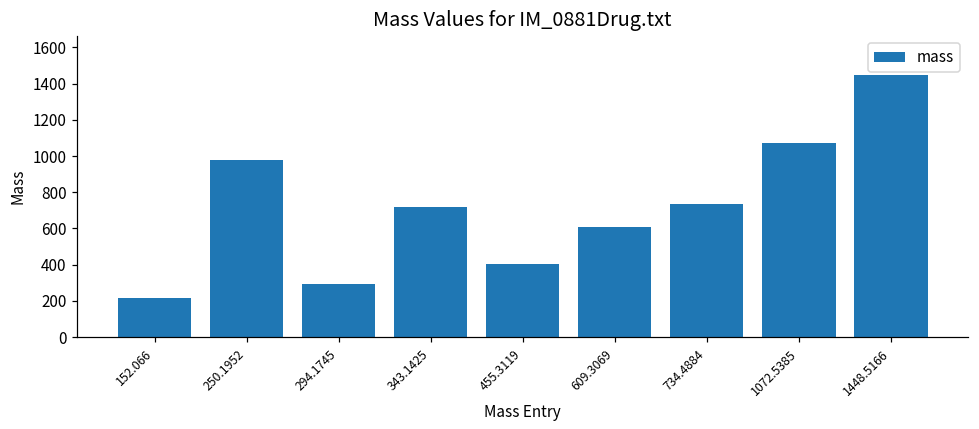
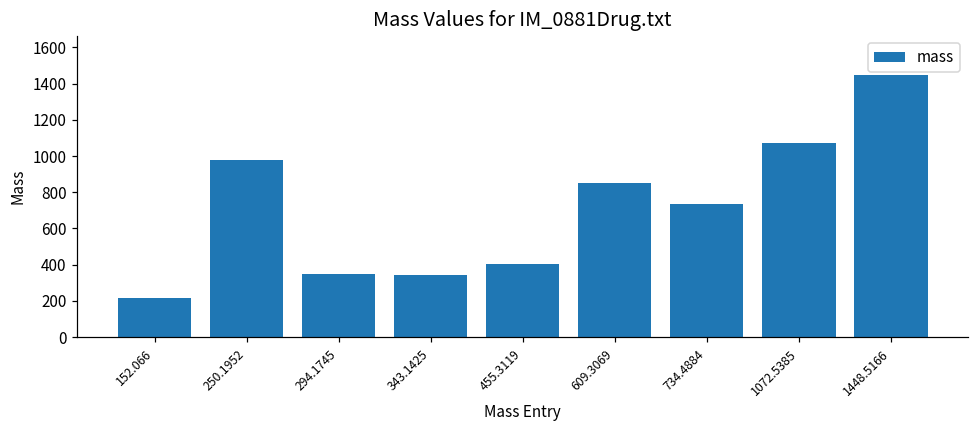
294.1745: 290 -> 350
343.1425: 720 -> 340
609.3069: 610 -> 850
